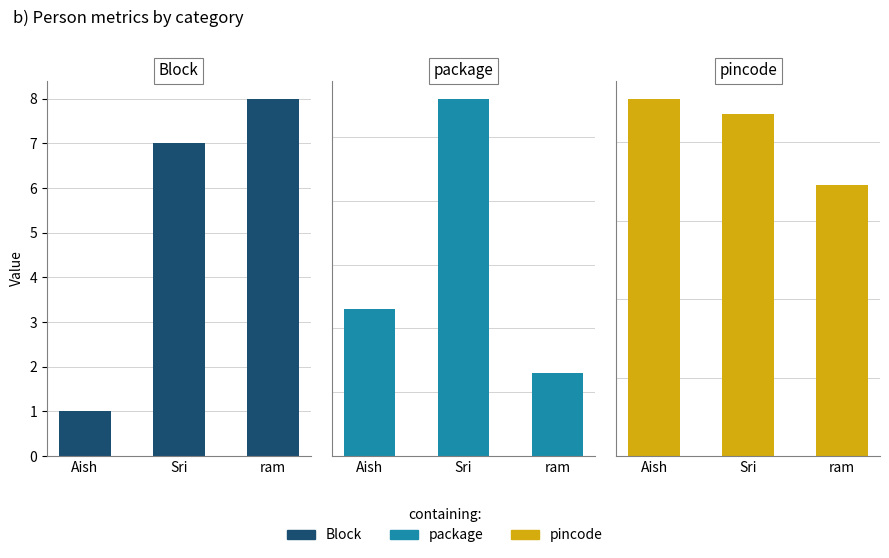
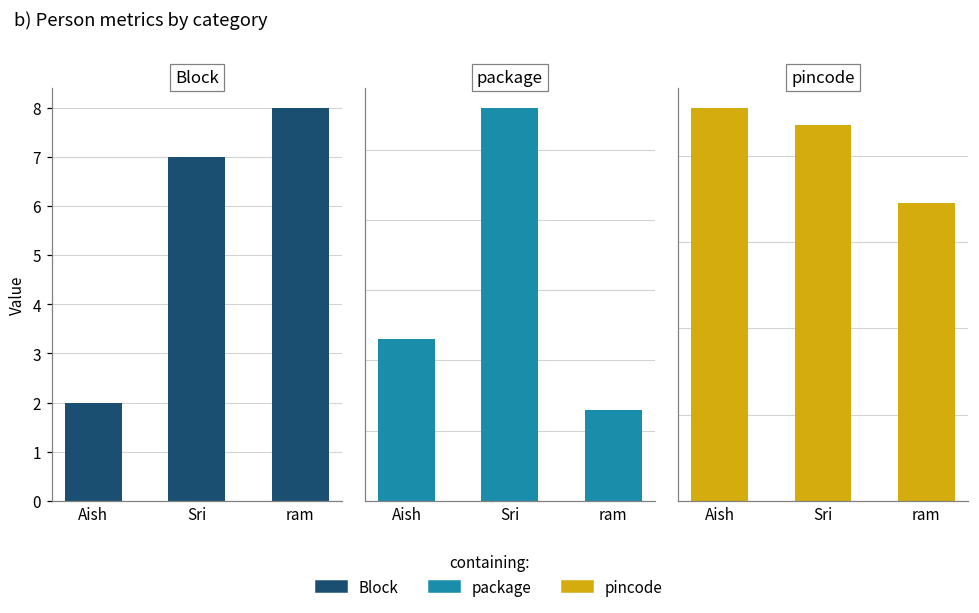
Block, Aish: 1 -> 2
